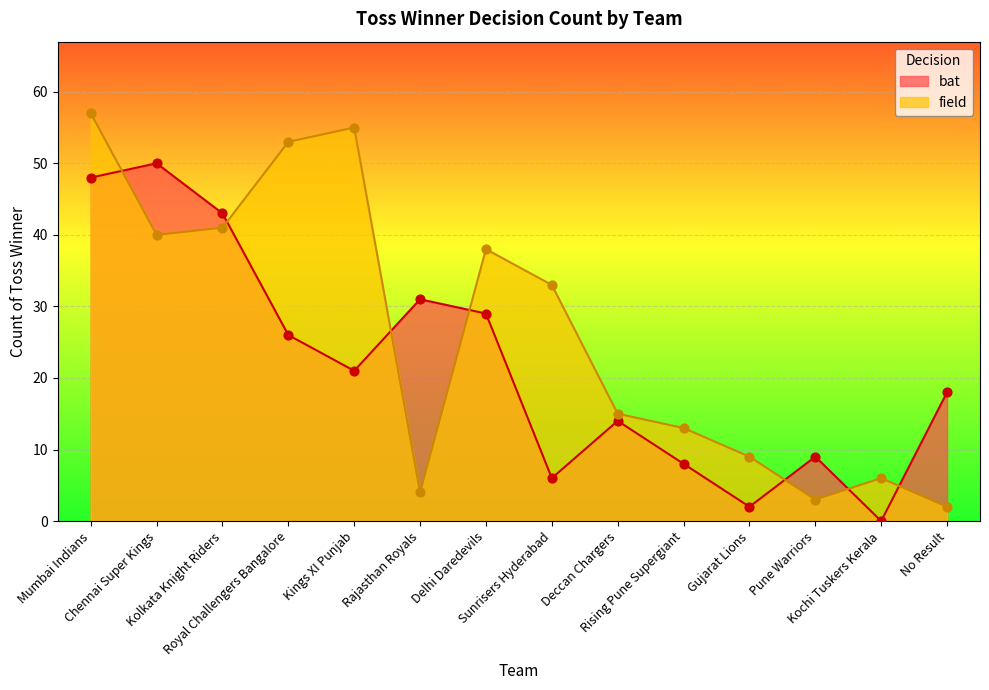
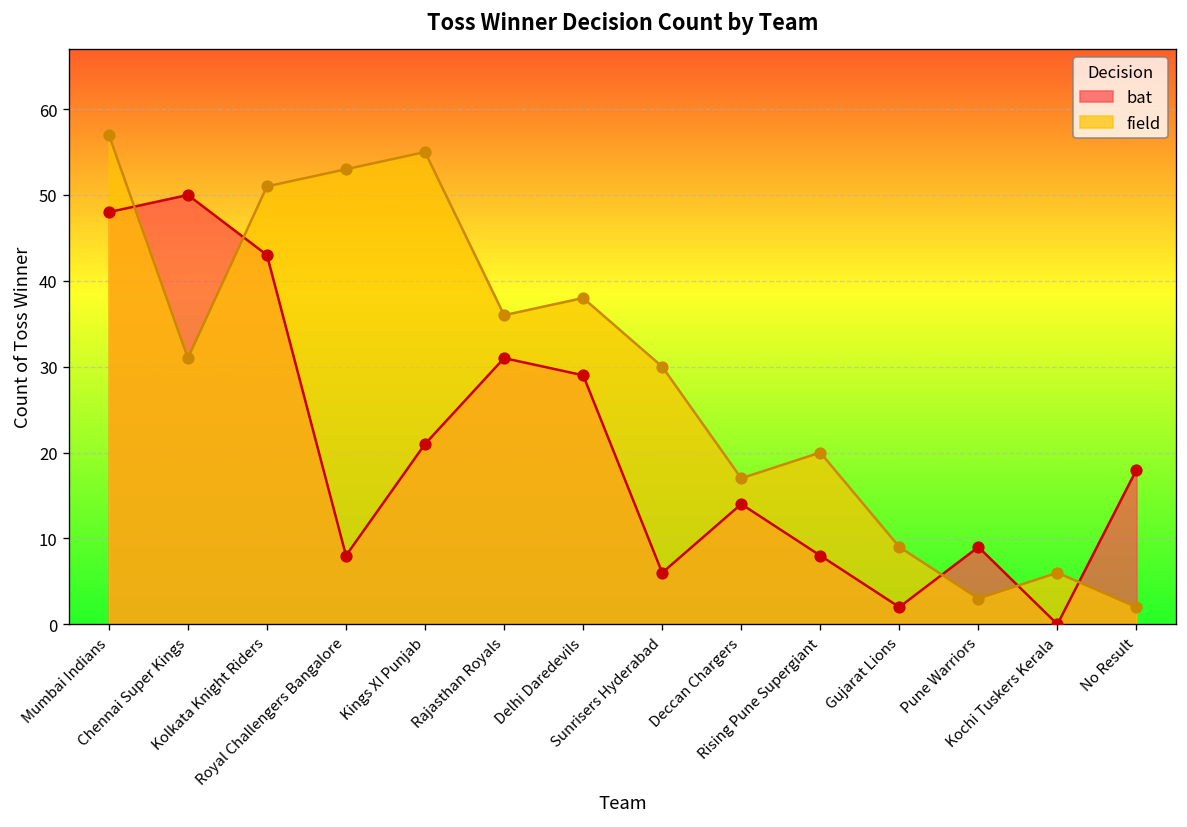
field, Chennai Super Kings: 40 -> 31
field, Kolkata Knight Riders: 41 -> 51
bat, Royal Challengers Bangalore: 26 -> 8
field, Rajasthan Royals: 4 -> 36
field, Sunrisers Hyderabad: 33 -> 30
field, Deccan Chargers: 15 -> 17
field, Rising Pune Supergiant: 13 -> 20
